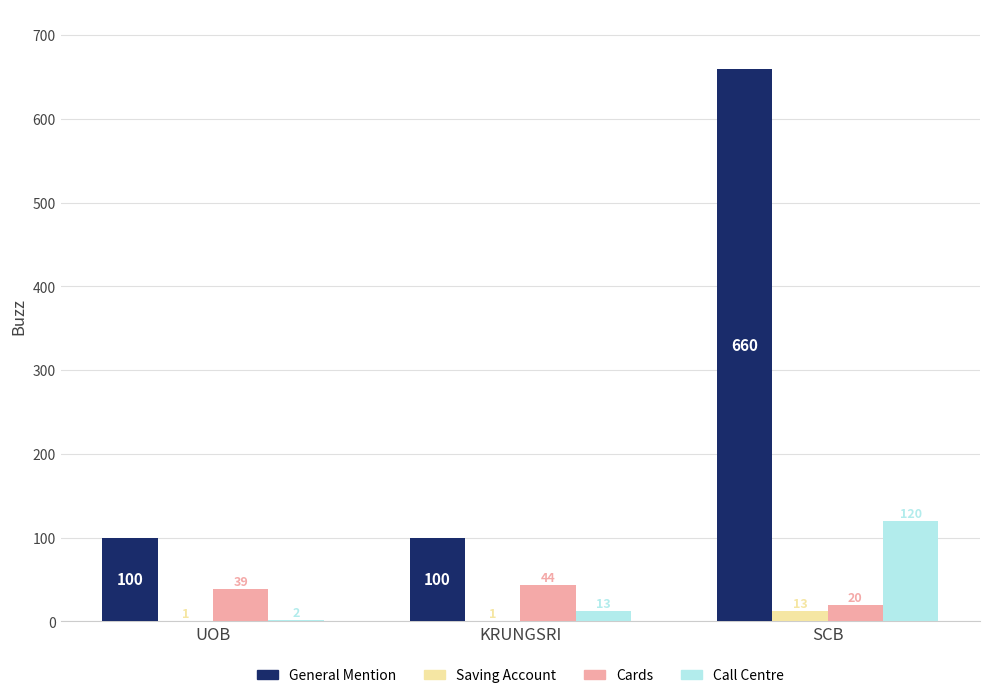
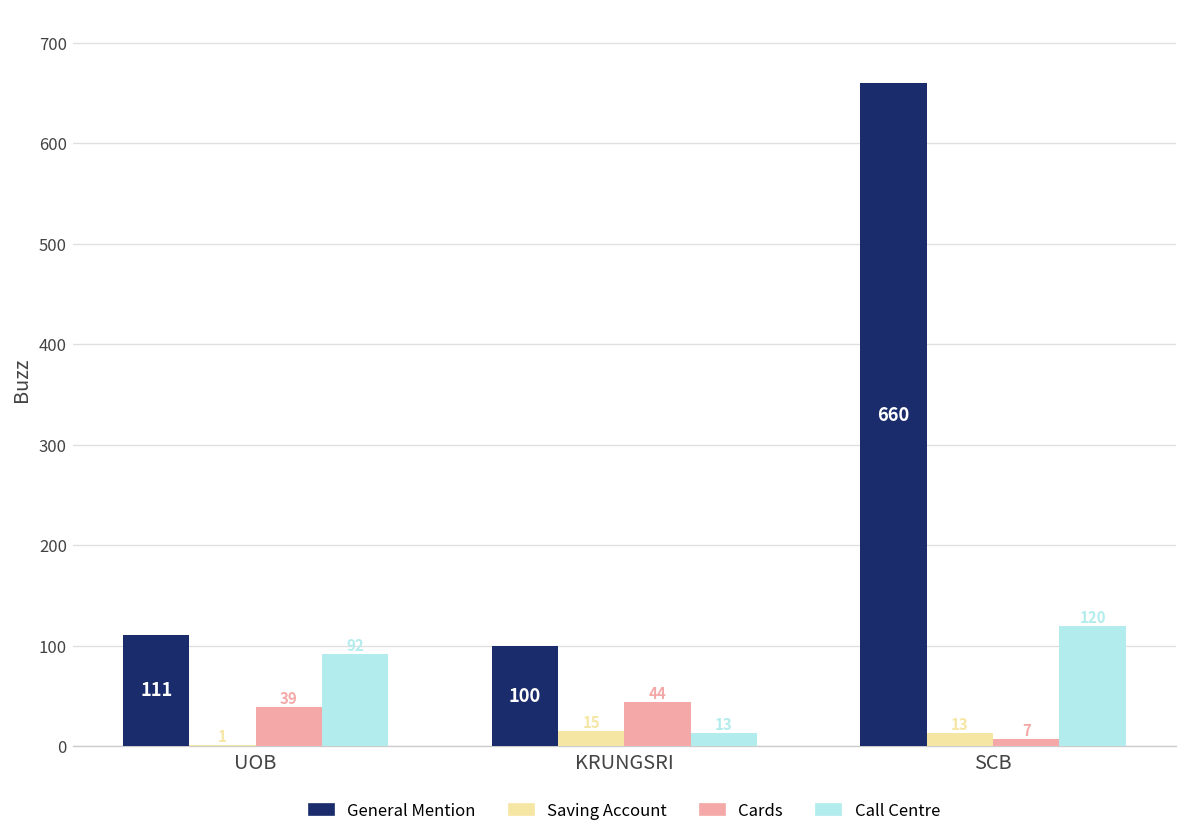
General Mention, UOB: 100 -> 111
Call Centre, UOB: 2 -> 92
Saving Account, KRUNGSRI: 1 -> 15
Cards, SCB: 20 -> 7
